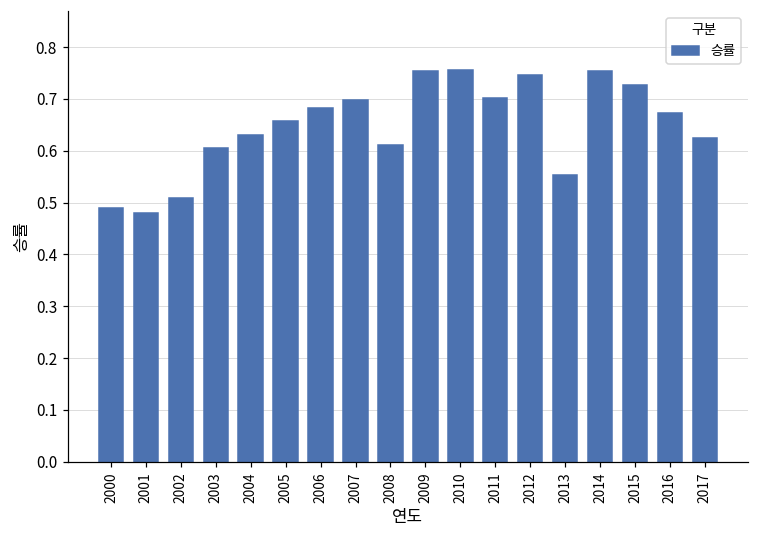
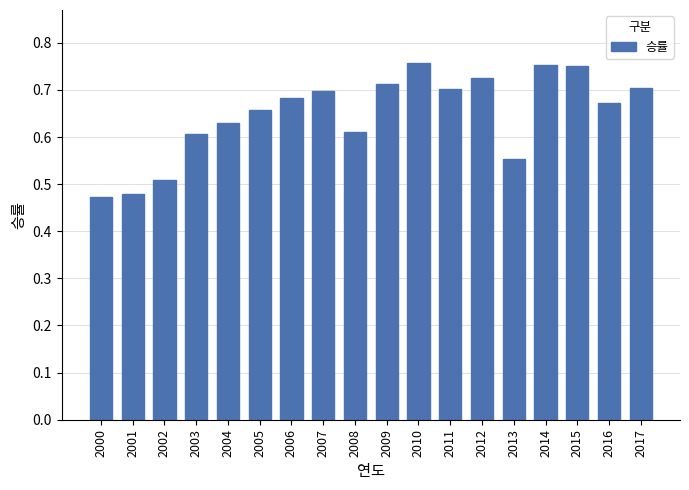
2000: 0.49 -> 0.47
2009: 0.75 -> 0.71
2012: 0.75 -> 0.72
2015: 0.73 -> 0.75
2017: 0.62 -> 0.70
